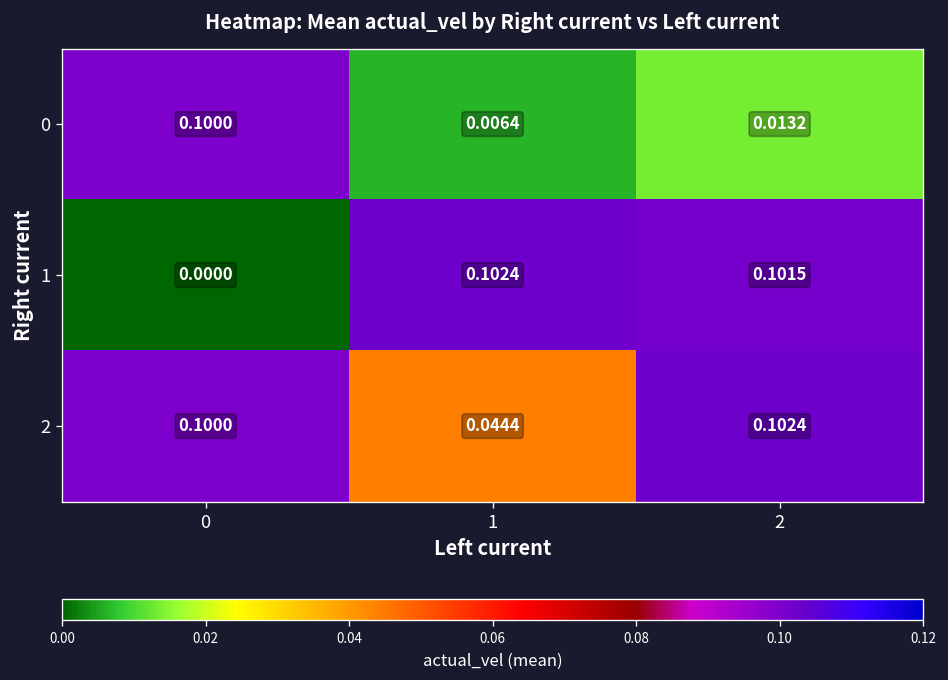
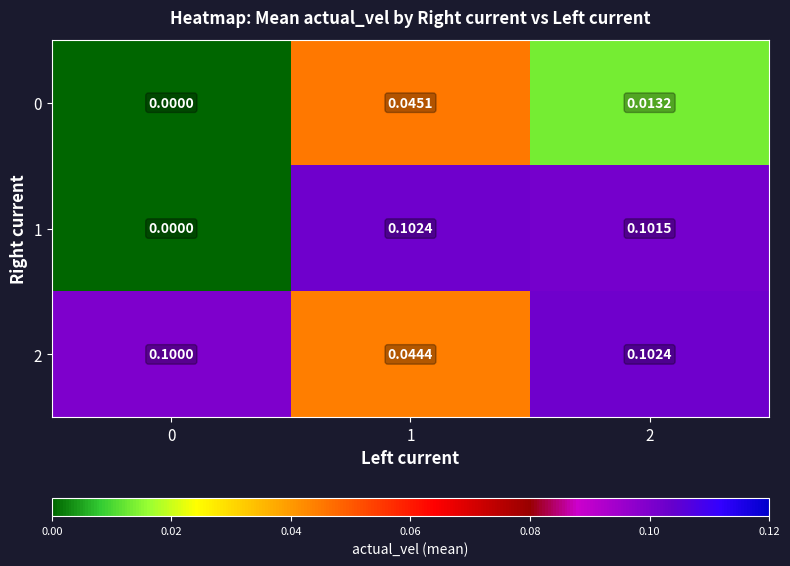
0, 0: 0.1000 -> 0.0000
0, 1: 0.0064 -> 0.0451
